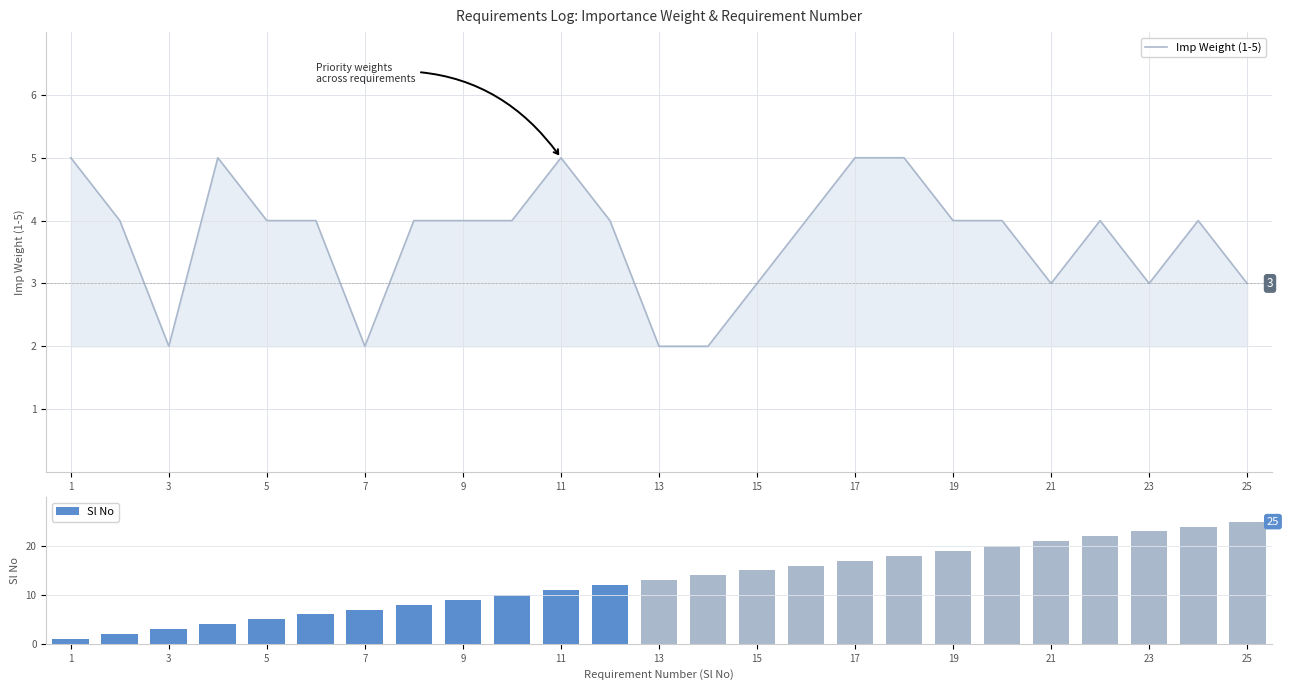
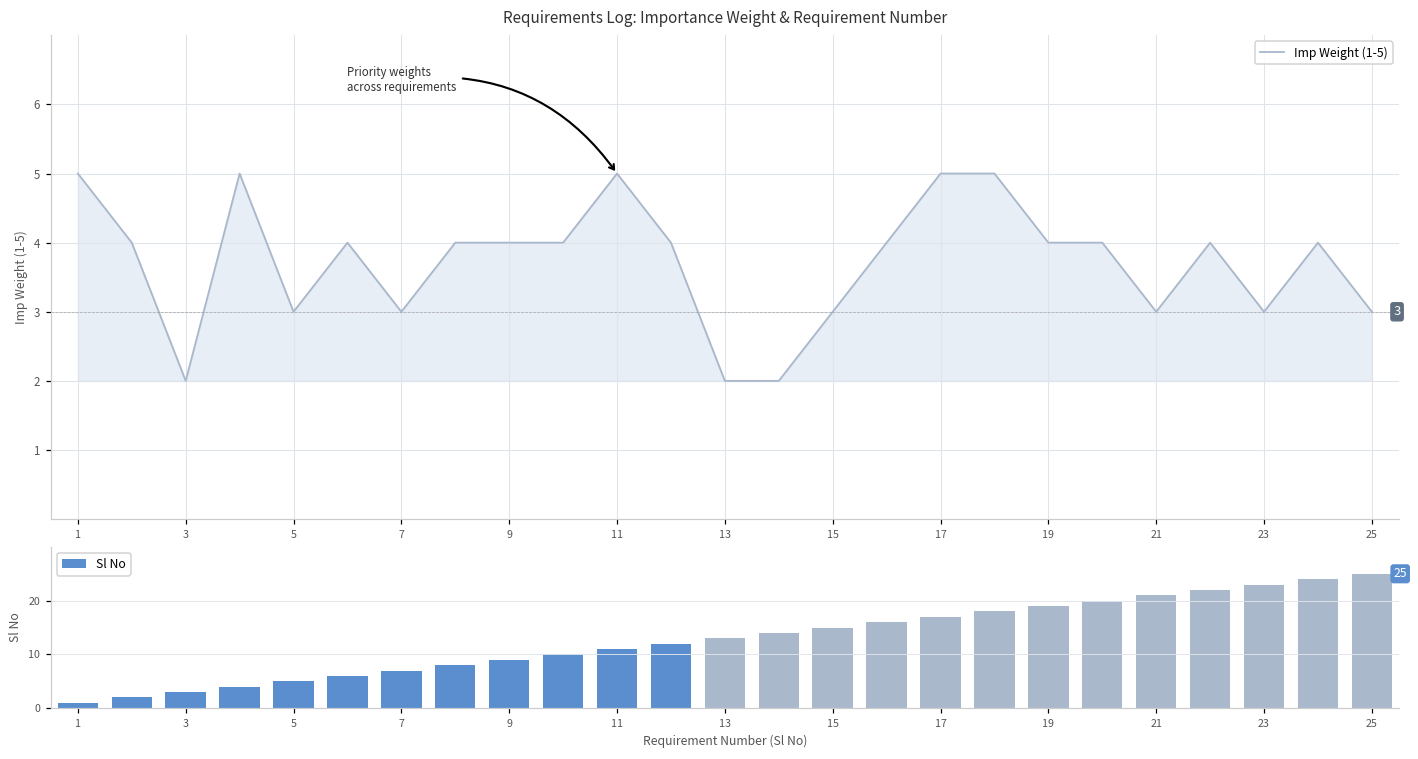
Requirements Log: Importance Weight & Requirement Number, 5: 4 -> 3
Requirements Log: Importance Weight & Requirement Number, 7: 2 -> 3
